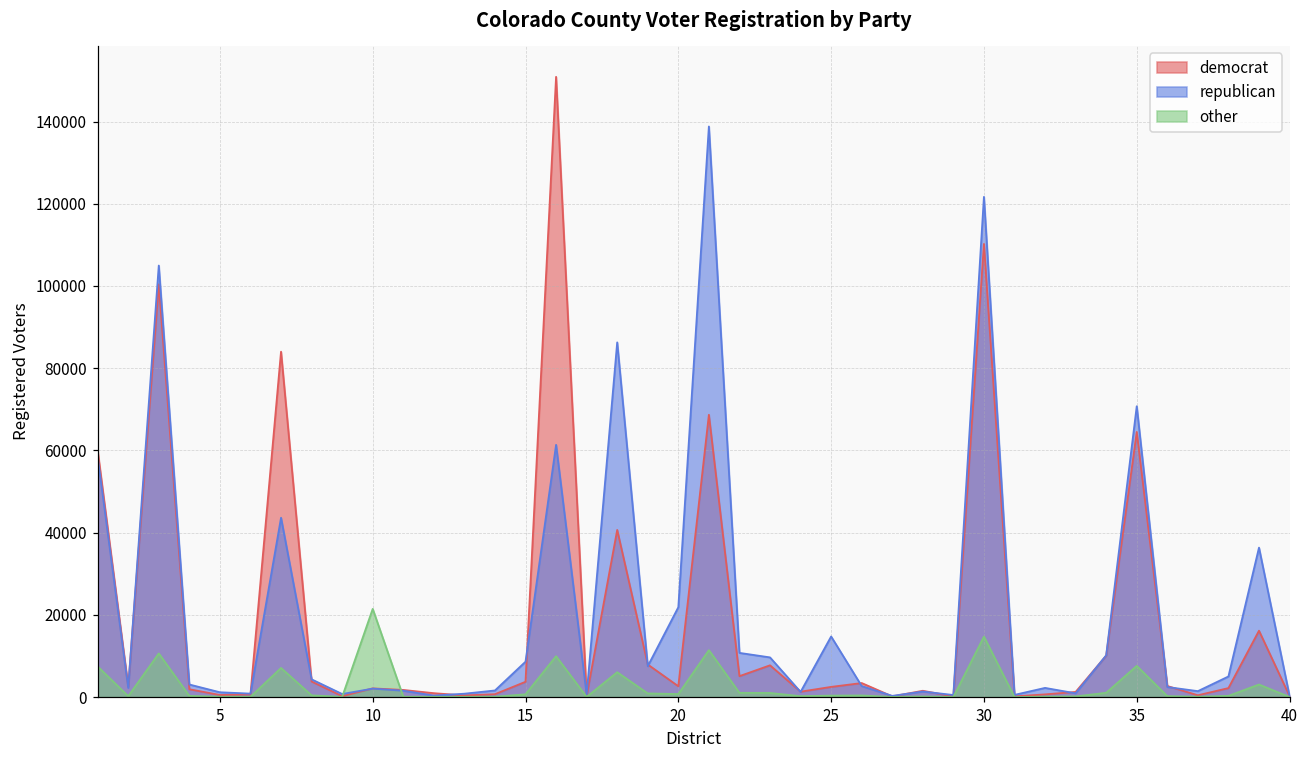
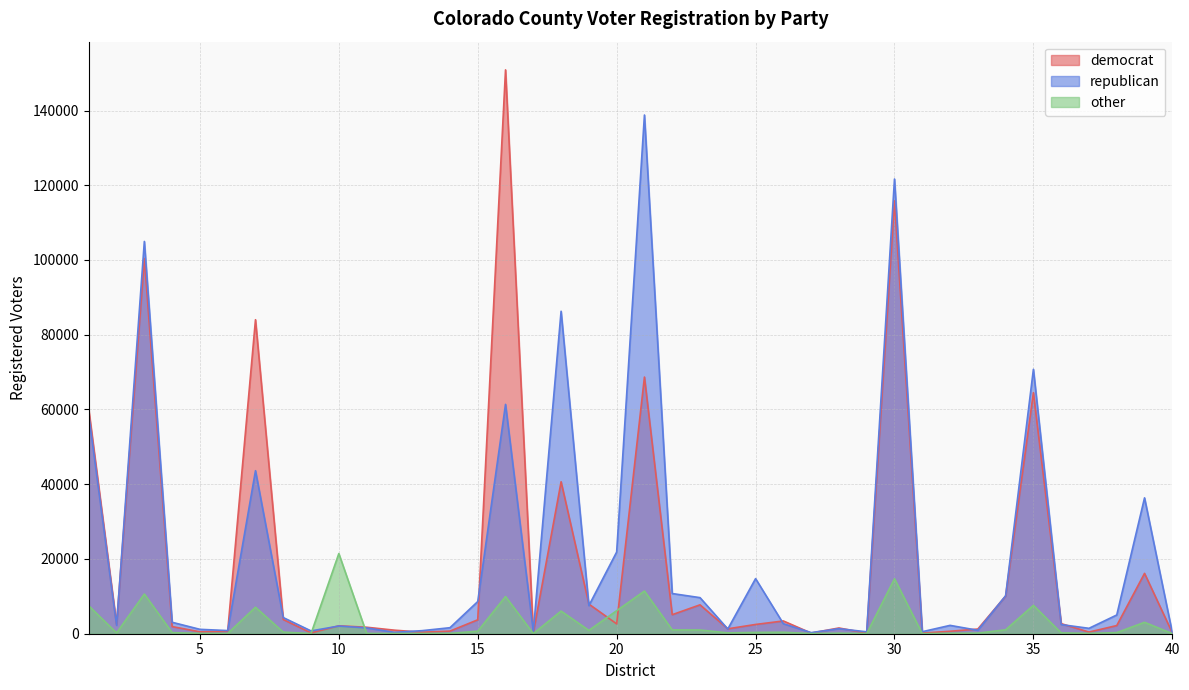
other, 20: 1000 -> 6000
democrat, 30: 110000 -> 116000
